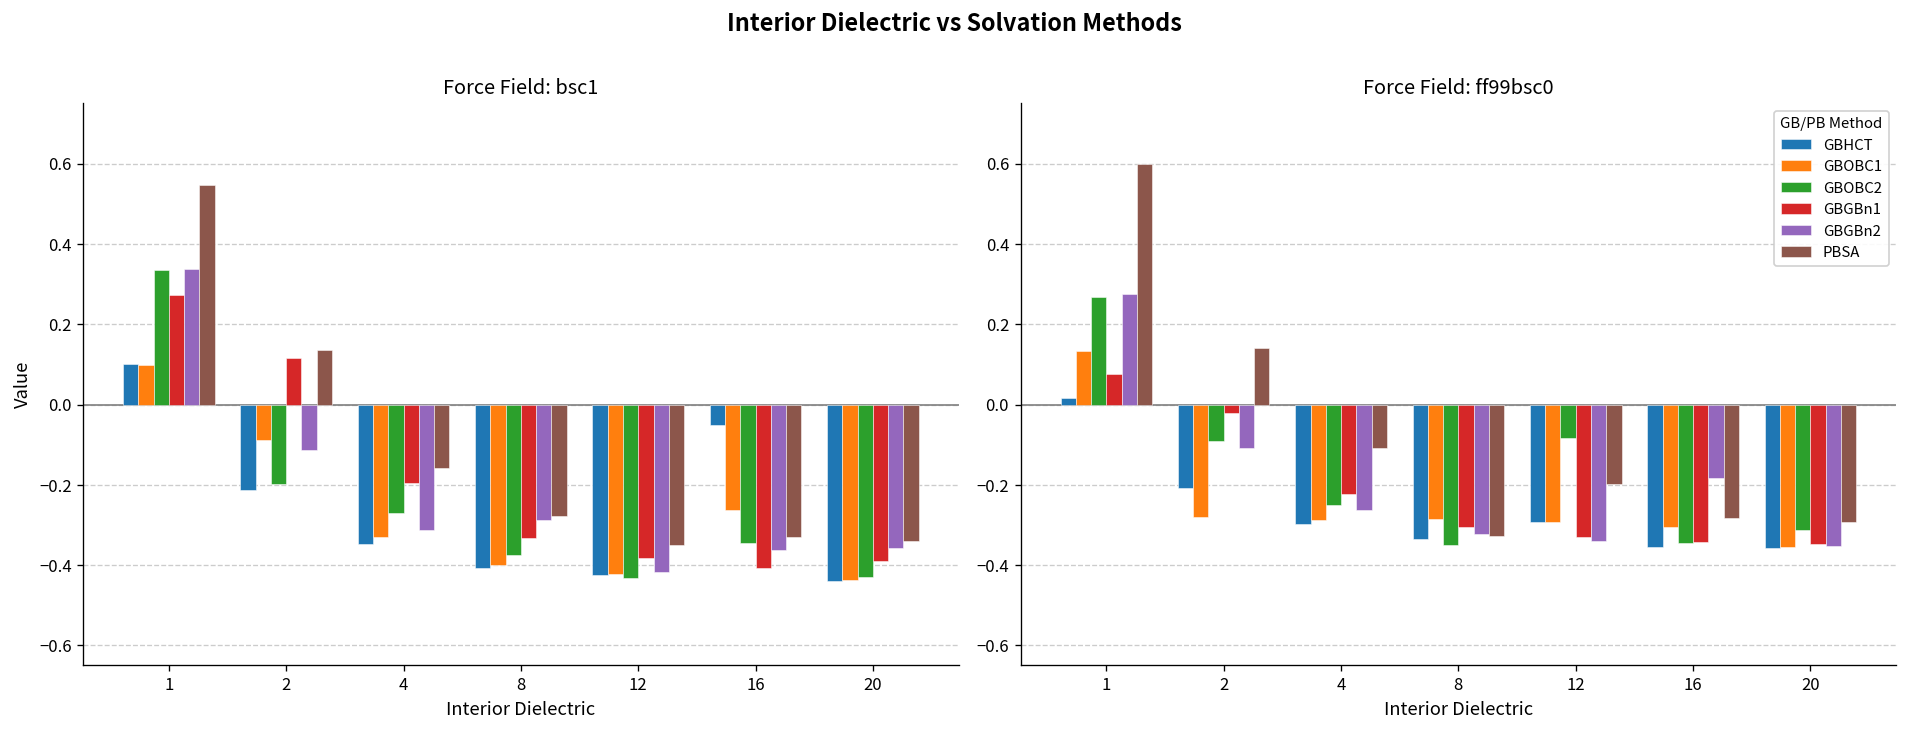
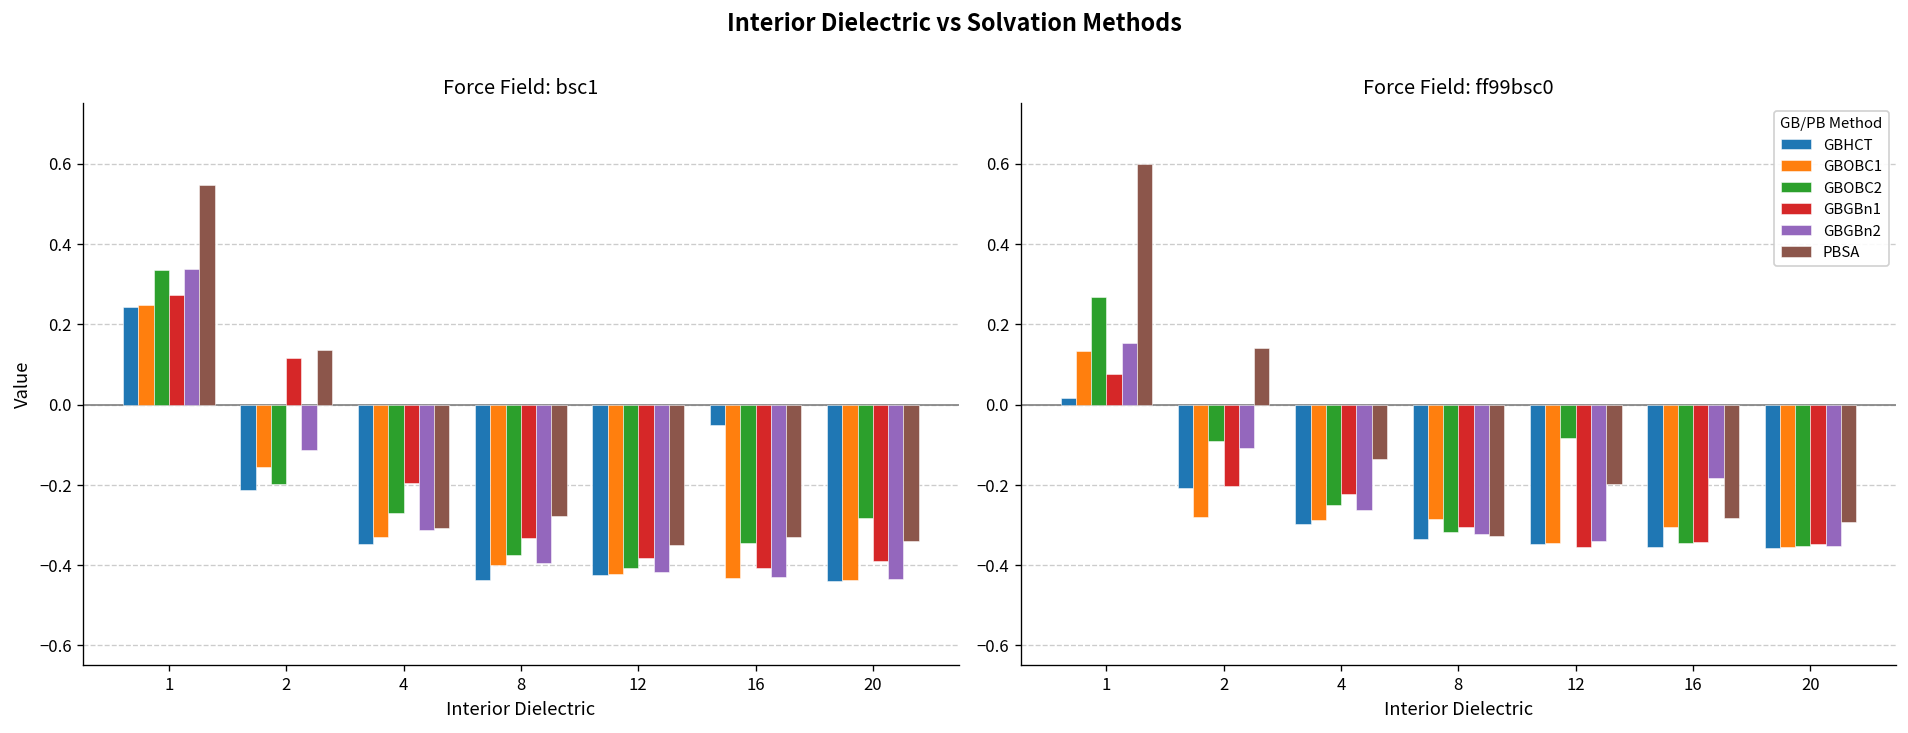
Force Field: bsc1, GBHCT, 1: 0.10 -> 0.24
Force Field: bsc1, GBOBC1, 1: 0.10 -> 0.25
Force Field: bsc1, GBOBC1, 2: -0.09 -> -0.16
Force Field: bsc1, PBSA, 4: -0.16 -> -0.31
Force Field: bsc1, GBHCT, 8: -0.41 -> -0.44
Force Field: bsc1, GBGBn2, 8: -0.29 -> -0.39
Force Field: bsc1, GBOBC2, 12: -0.43 -> -0.41
Force Field: bsc1, GBOBC1, 16: -0.26 -> -0.43
Force Field: bsc1, GBGBn2, 16: -0.36 -> -0.43
Force Field: bsc1, GBOBC2, 20: -0.43 -> -0.28
Force Field: bsc1, GBGBn2, 20: -0.36 -> -0.44
Force Field: ff99bsc0, GBGBn2, 1: 0.28 -> 0.15
Force Field: ff99bsc0, GBGBn1, 2: -0.02 -> -0.20
Force Field: ff99bsc0, PBSA, 4: -0.11 -> -0.13
Force Field: ff99bsc0, GBOBC2, 8: -0.35 -> -0.32
Force Field: ff99bsc0, GBHCT, 12: -0.29 -> -0.35
Force Field: ff99bsc0, GBOBC1, 12: -0.29 -> -0.35
Force Field: ff99bsc0, GBGBn1, 12: -0.33 -> -0.35
Force Field: ff99bsc0, GBOBC2, 20: -0.31 -> -0.35
